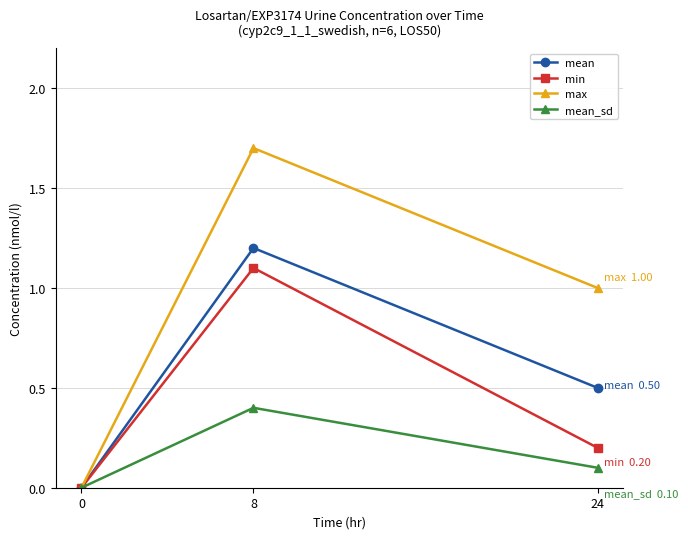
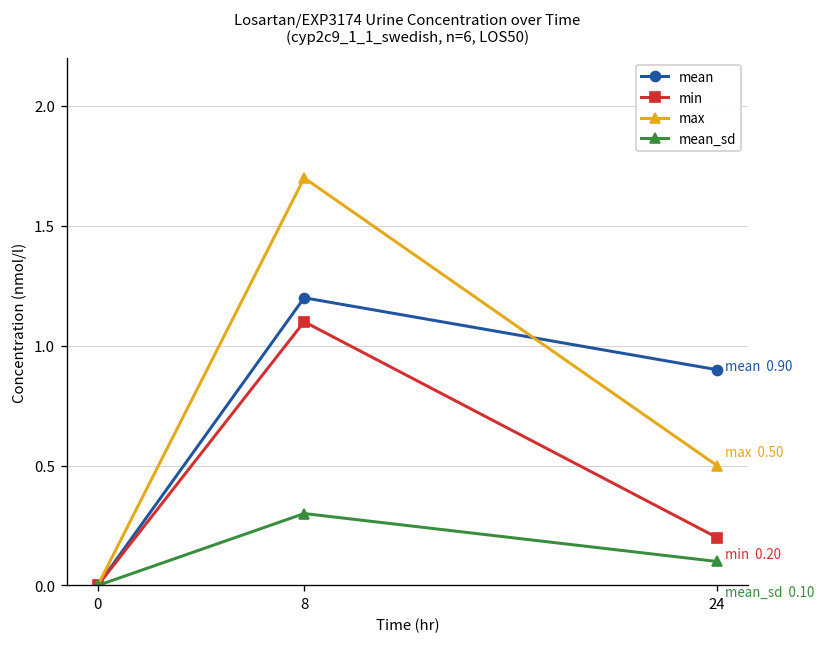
mean_sd, 8: 0.4 -> 0.3
mean, 24: 0.50 -> 0.90
max, 24: 1.00 -> 0.50
